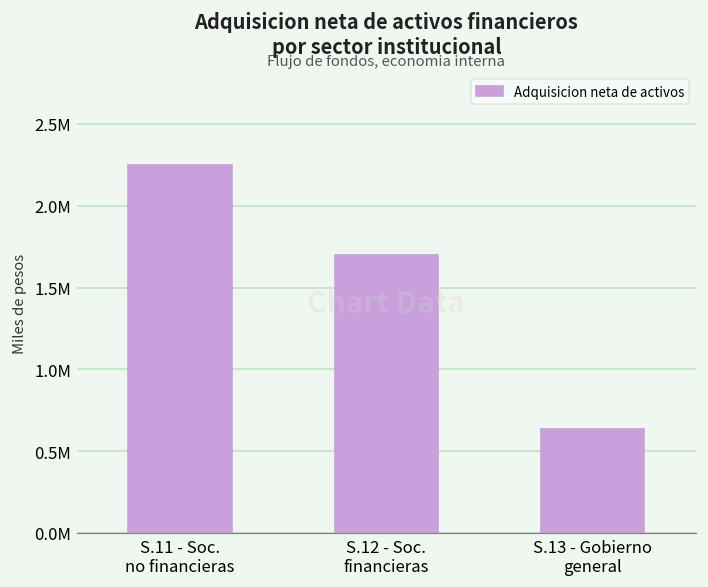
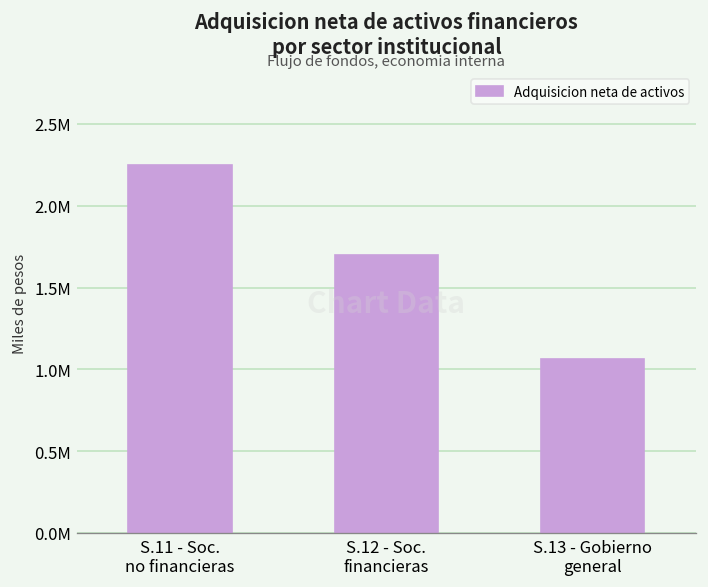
S.13 - Gobierno general: 630000 -> 1060000
